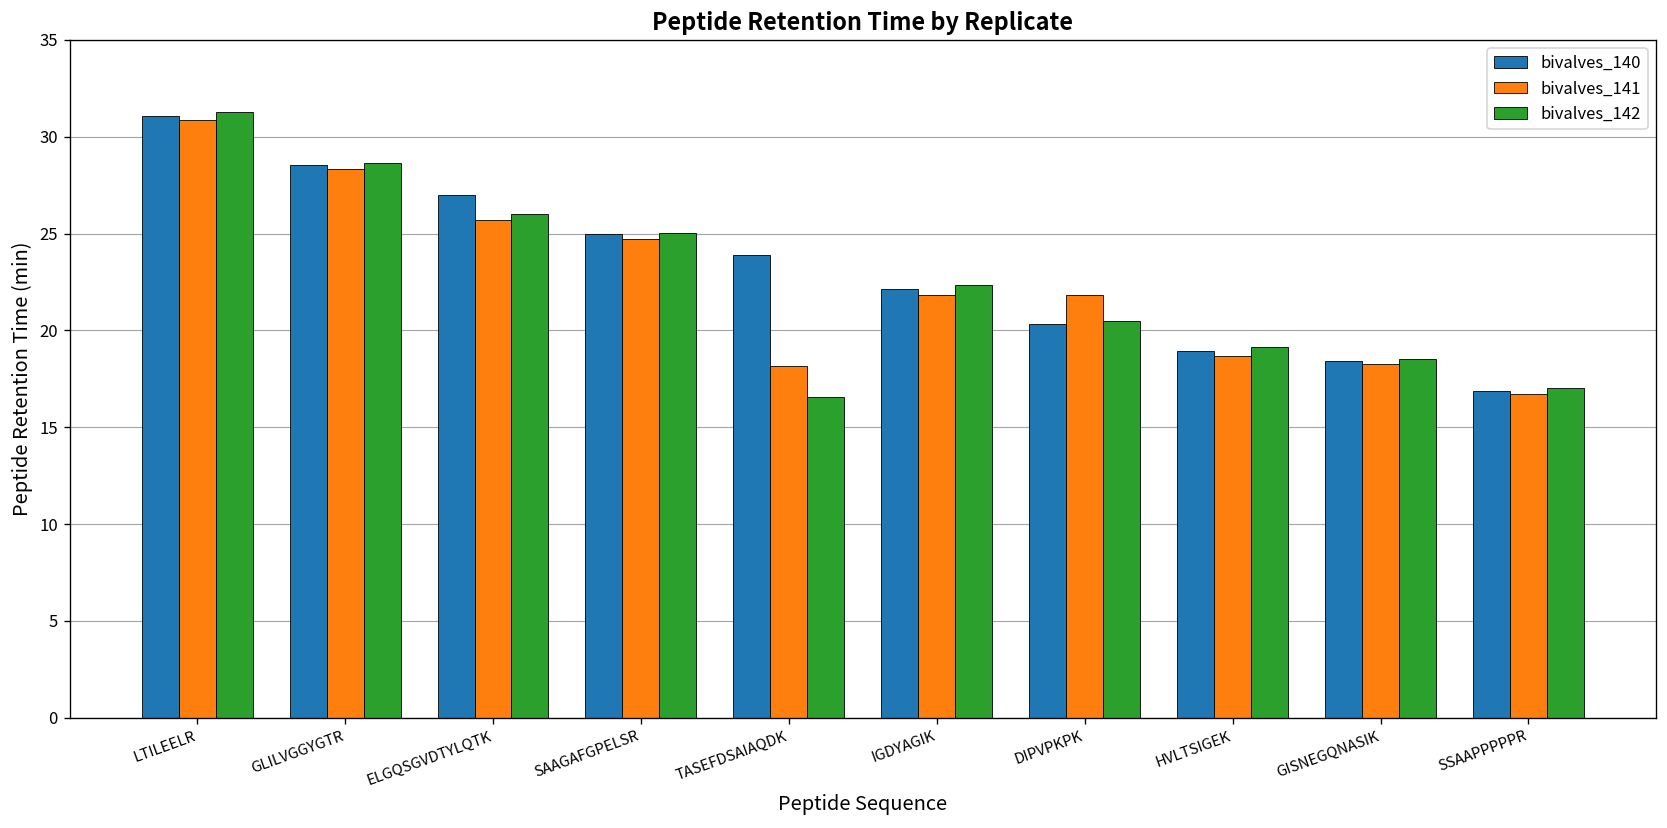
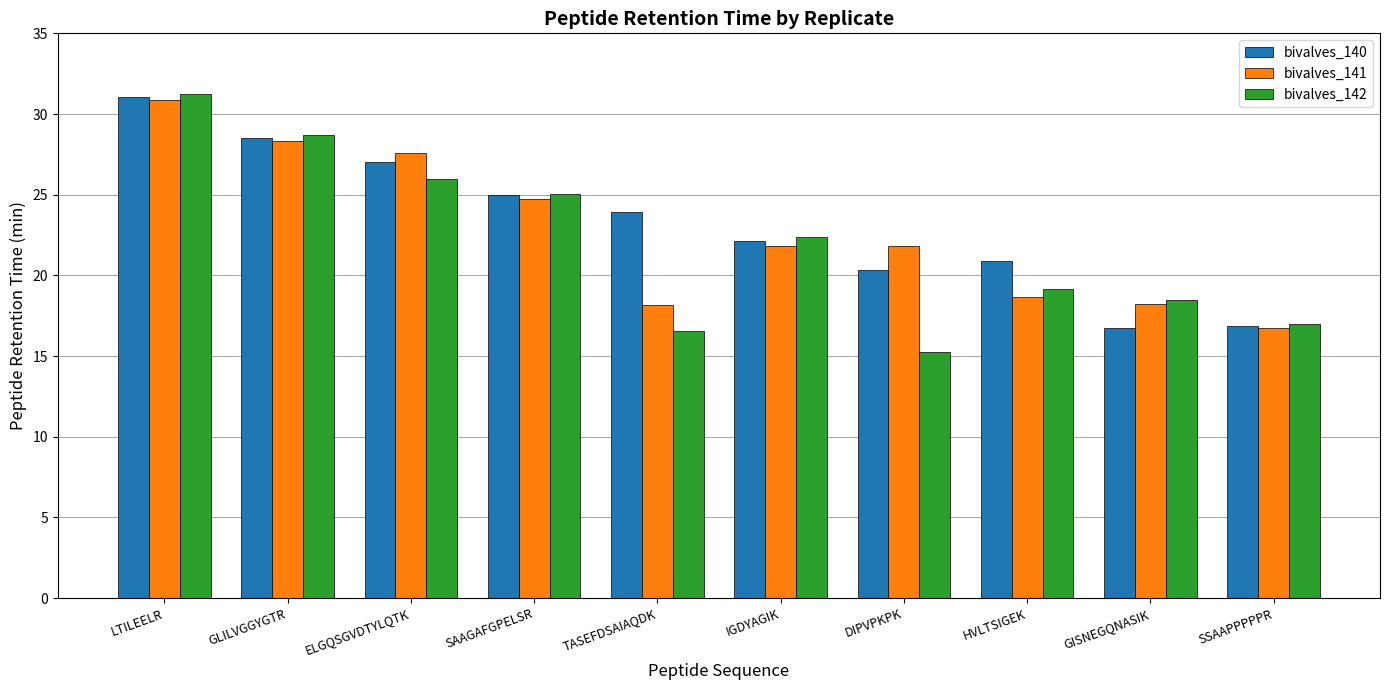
bivalves_141, ELGQSGVDTYLQTK: 25.7 -> 27.6
bivalves_142, DIPVPKPK: 20.5 -> 15.3
bivalves_140, HVLTSIGEK: 19.0 -> 20.9
bivalves_140, GISNEGQNASIK: 18.4 -> 16.7
